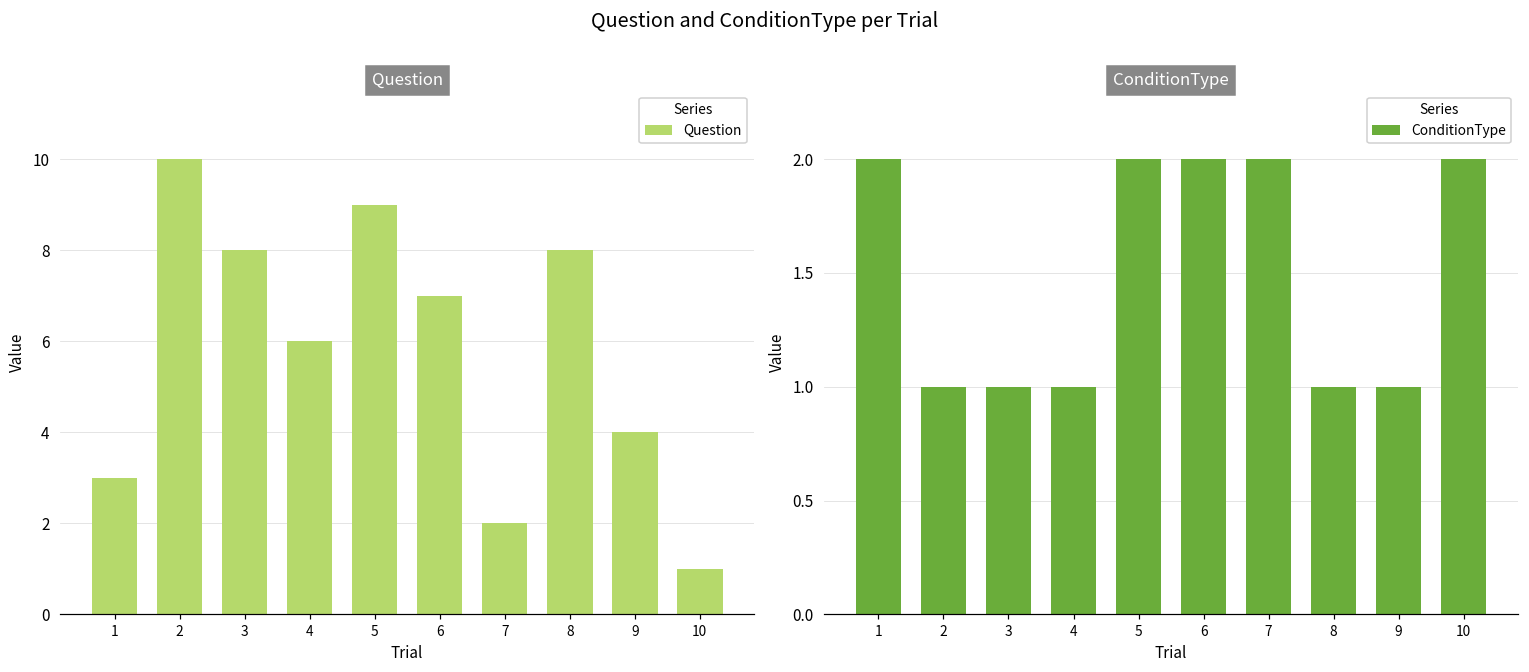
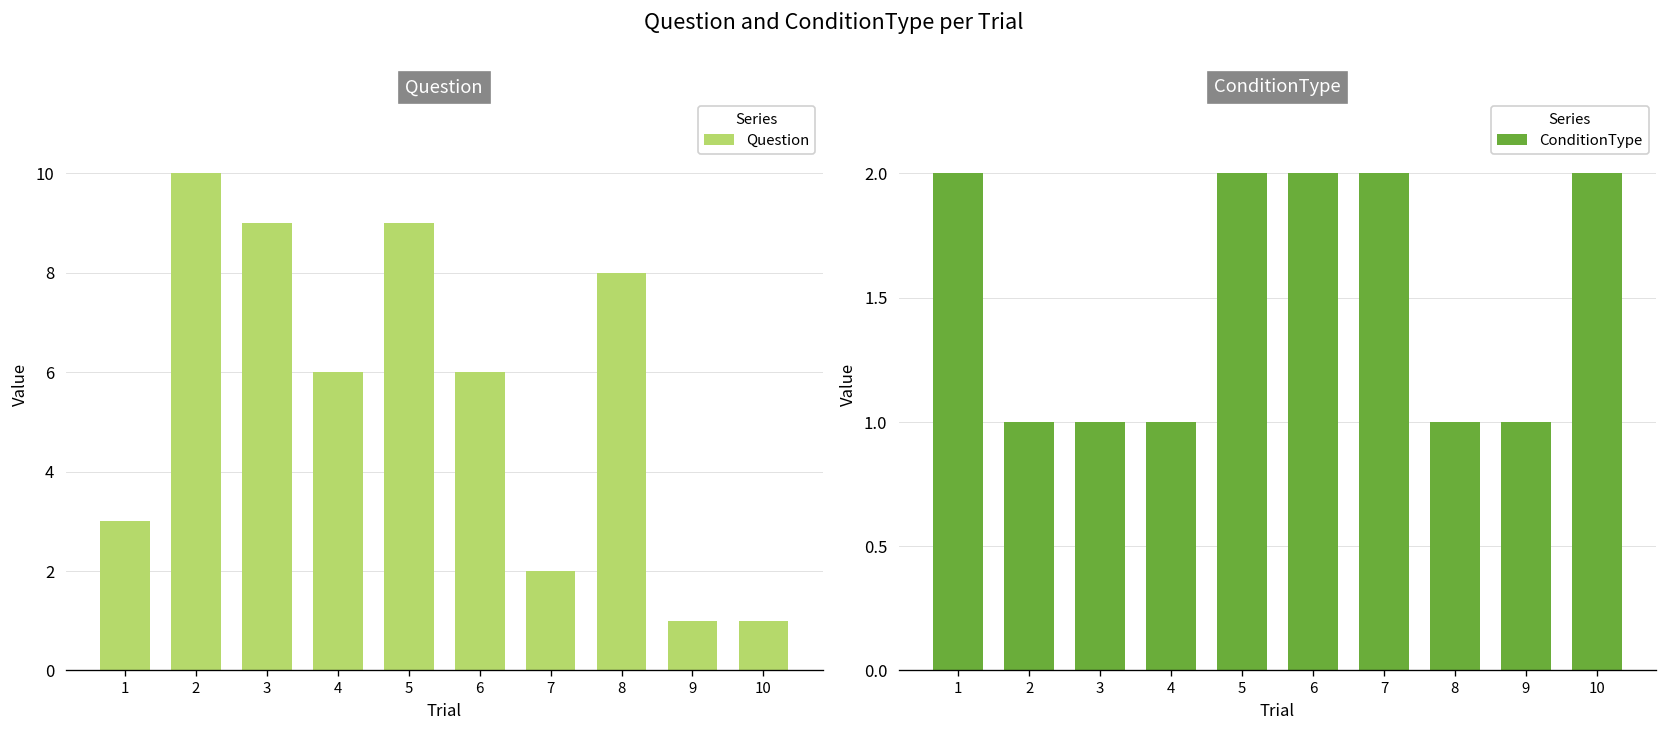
Question, 3: 8 -> 9
Question, 6: 7 -> 6
Question, 9: 4 -> 1
